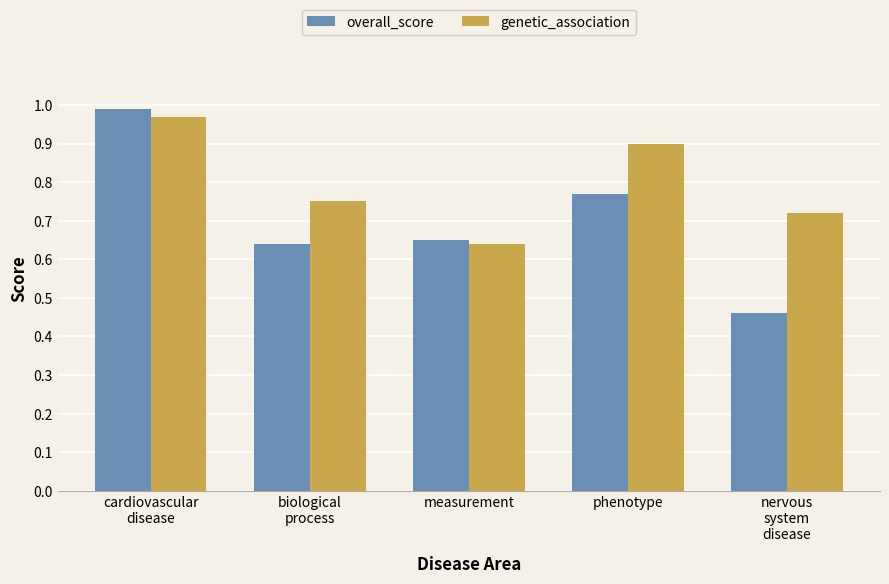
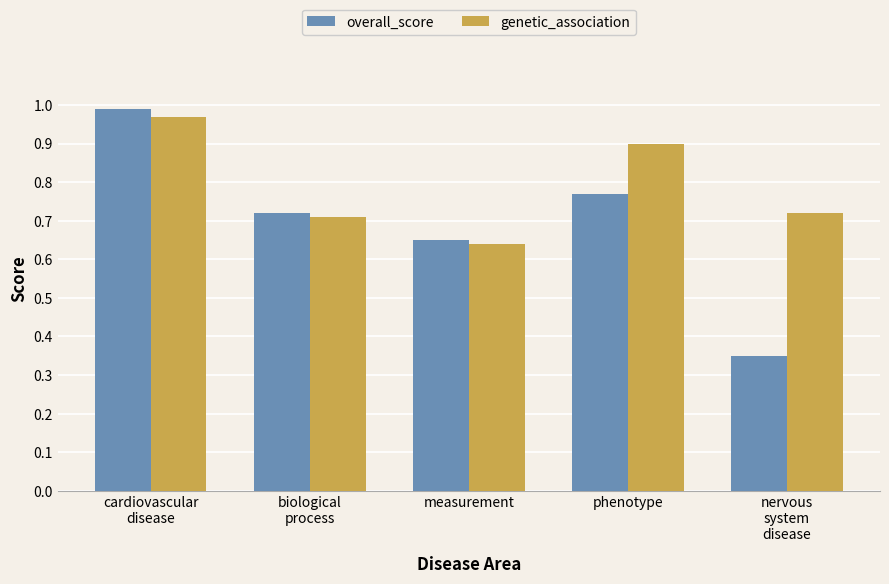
overall_score, biological process: 0.64 -> 0.72
genetic_association, biological process: 0.75 -> 0.71
overall_score, nervous system disease: 0.46 -> 0.35
